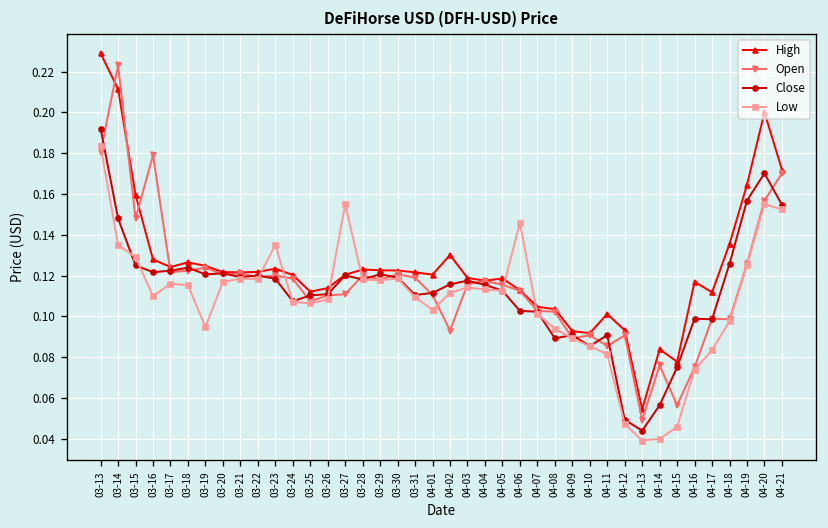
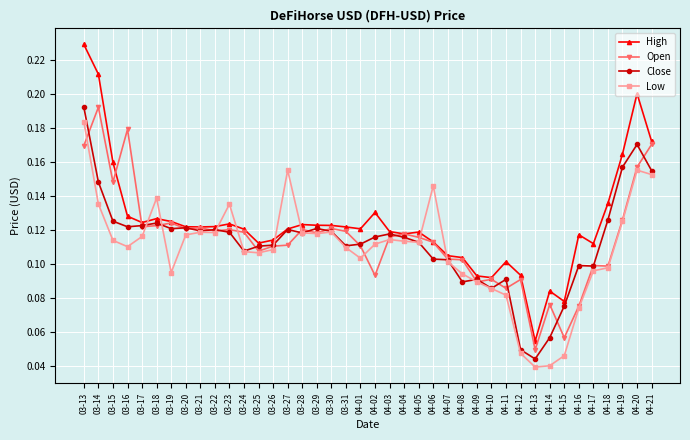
Open, 03-13: 0.181 -> 0.169
Open, 03-14: 0.223 -> 0.192
Low, 03-15: 0.129 -> 0.114
Low, 03-18: 0.115 -> 0.139
Low, 04-17: 0.084 -> 0.096
